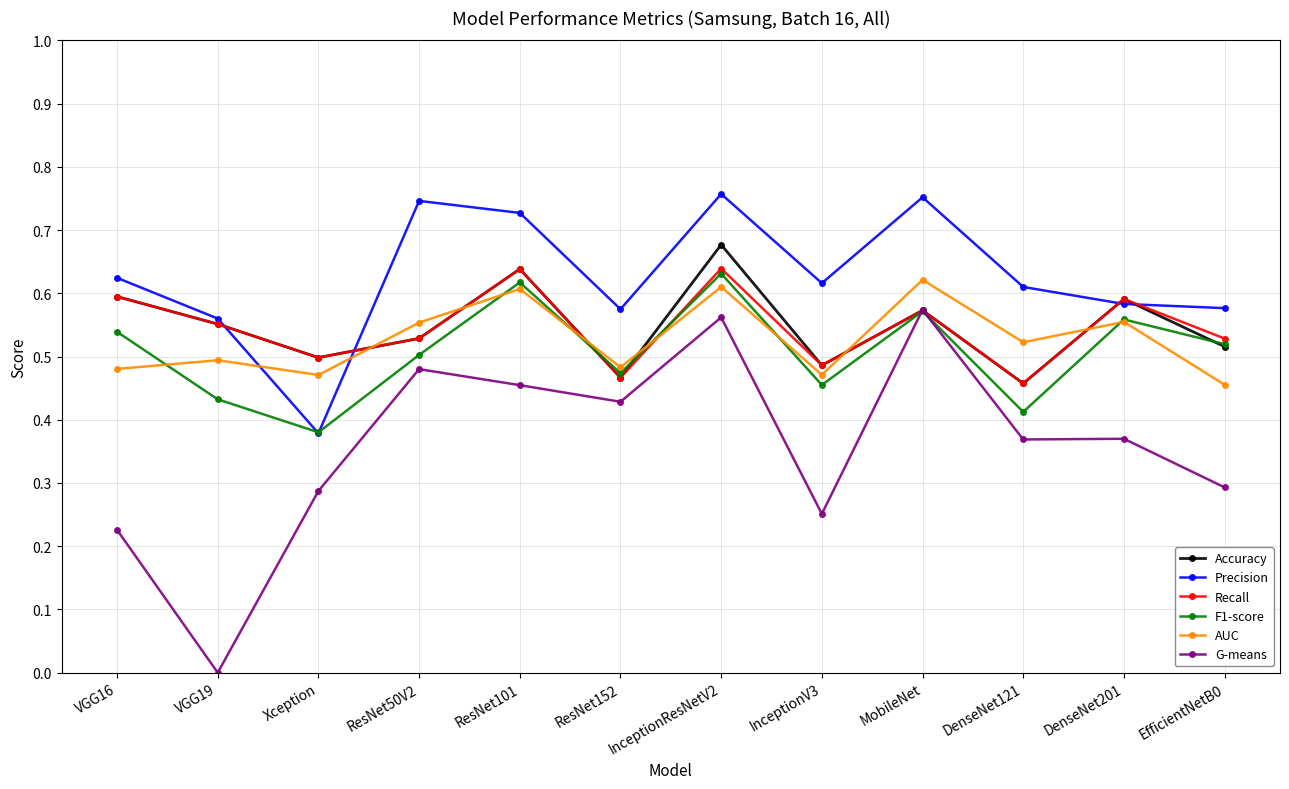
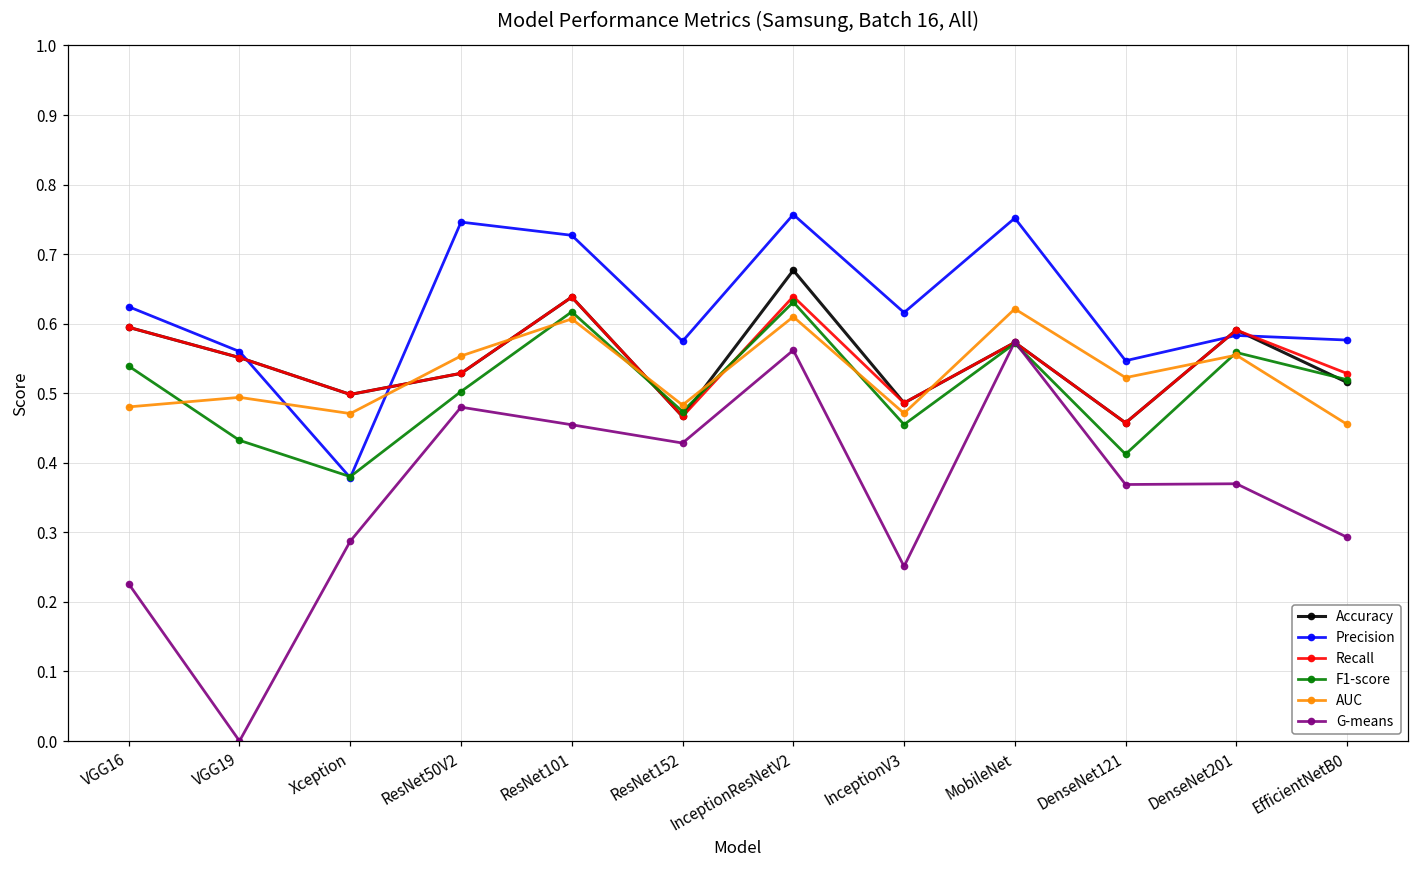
Precision, DenseNet121: 0.61 -> 0.55
